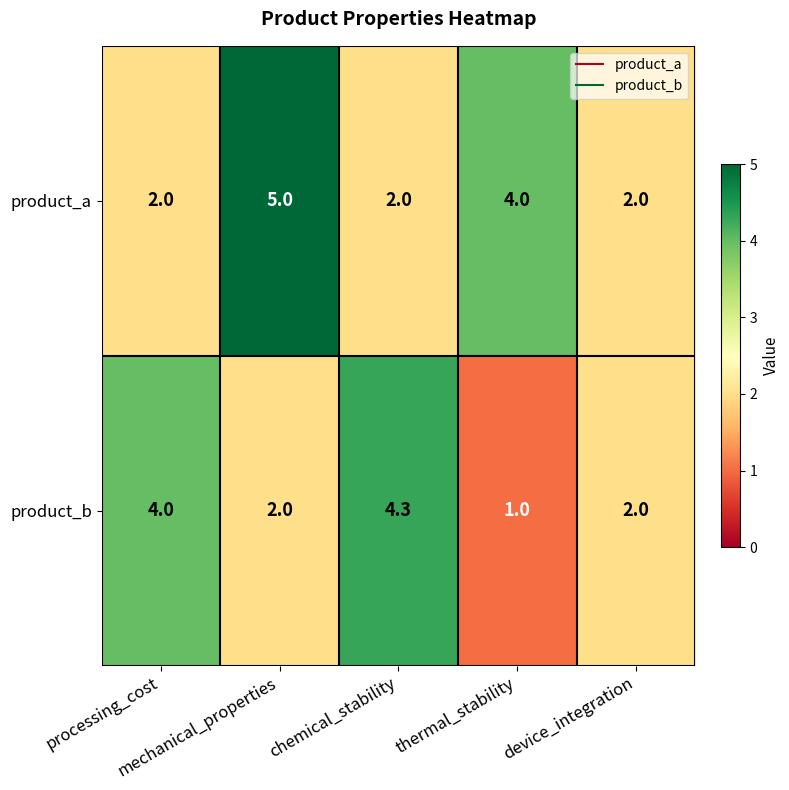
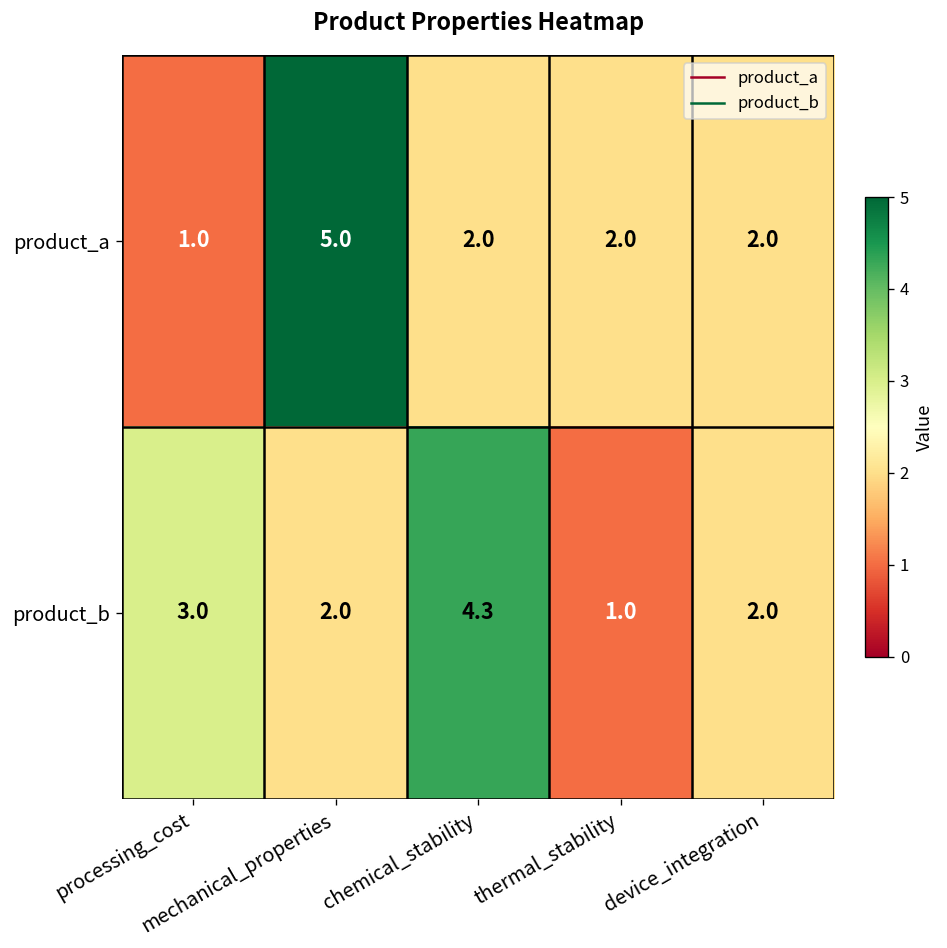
product_a, processing_cost: 2.0 -> 1.0
product_a, thermal_stability: 4.0 -> 2.0
product_b, processing_cost: 4.0 -> 3.0
